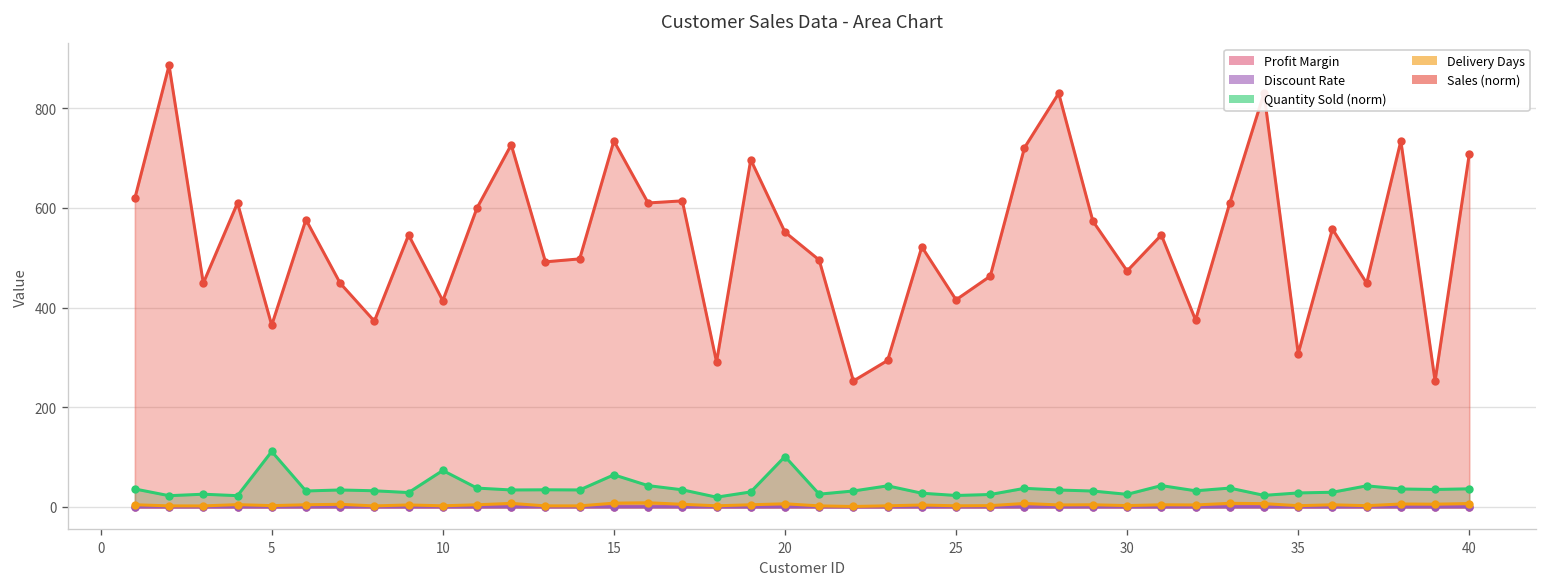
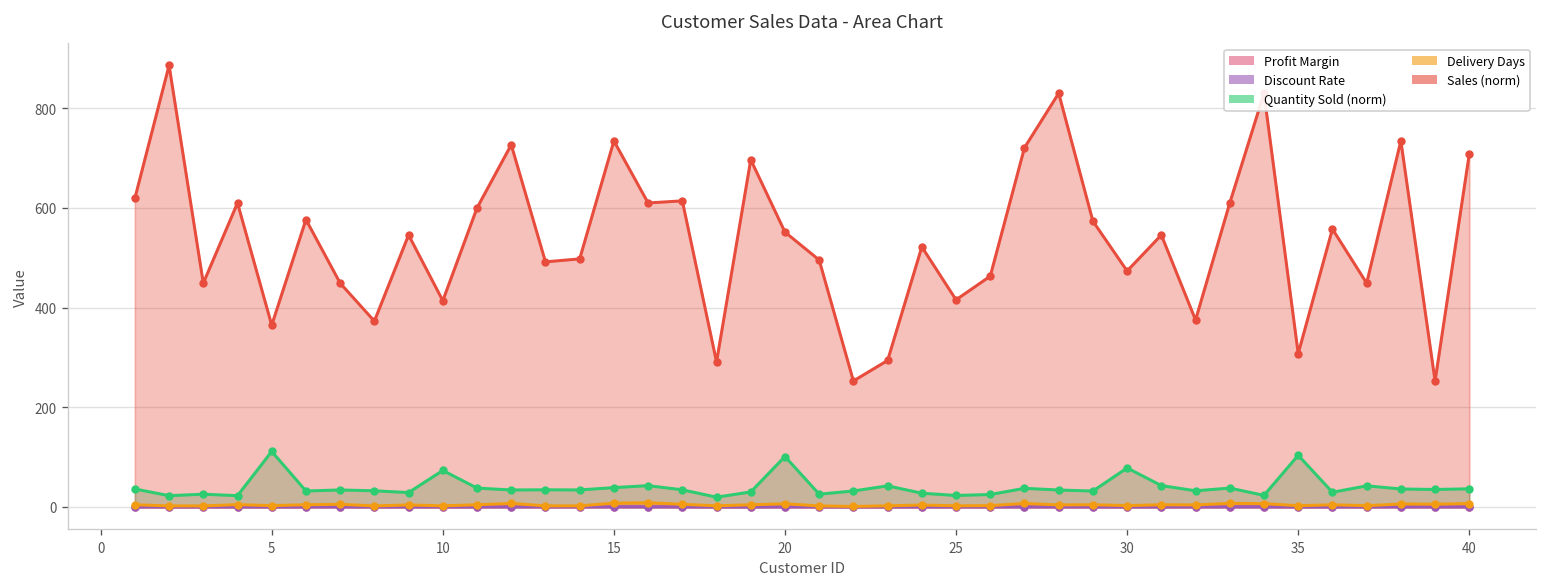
Quantity Sold (norm), 15: 60 -> 40
Quantity Sold (norm), 30: 30 -> 80
Quantity Sold (norm), 35: 30 -> 100
